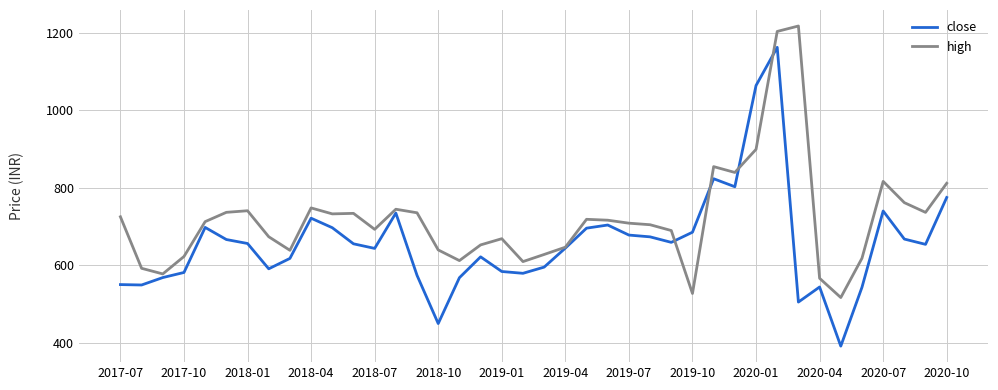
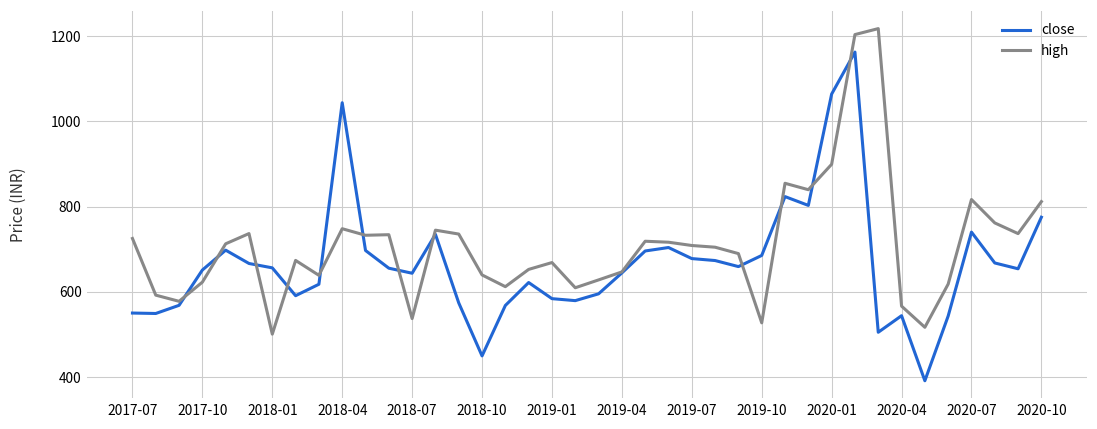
close, 2017-10: 580 -> 650
high, 2018-01: 740 -> 500
close, 2018-04: 720 -> 1040
high, 2018-07: 690 -> 540
